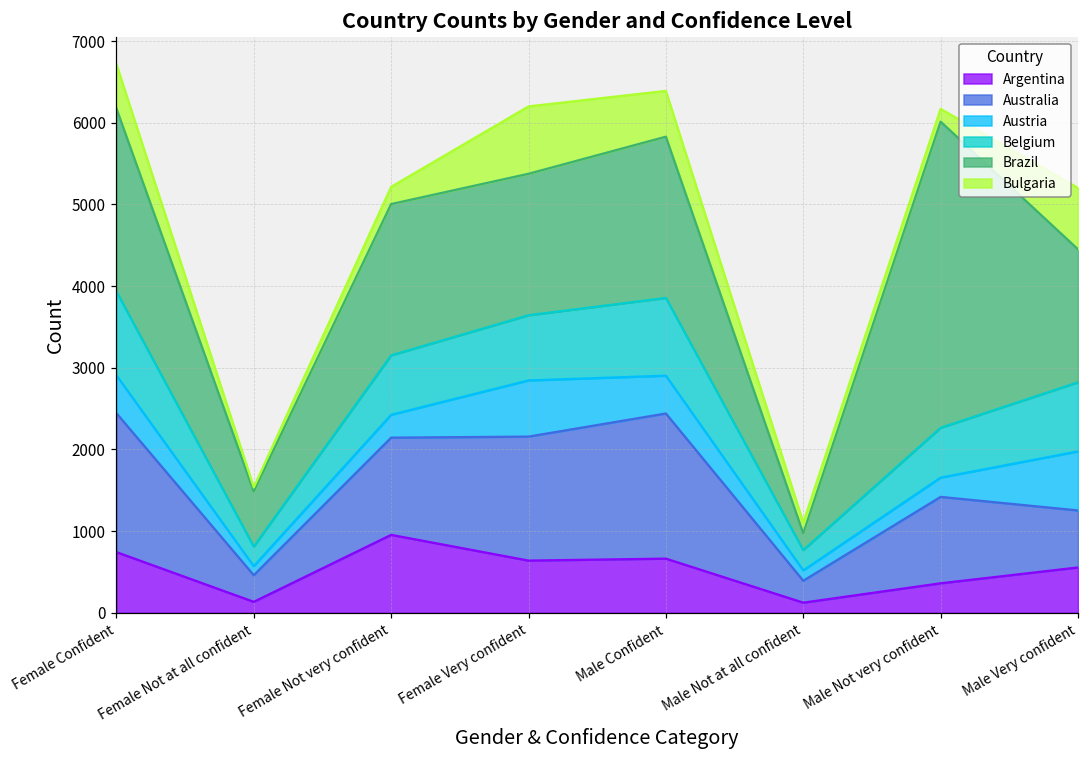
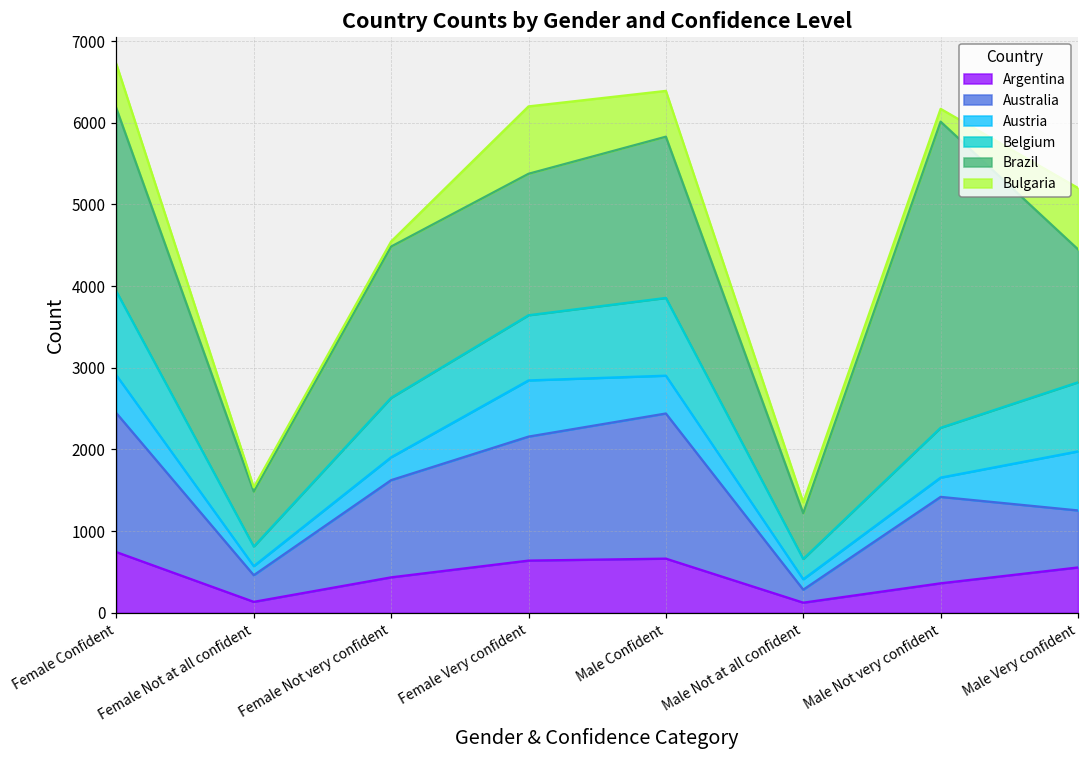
Argentina, Female Not very confident: 1000 -> 400
Bulgaria, Female Not very confident: 200 -> 100
Australia, Male Not at all confident: 300 -> 200
Brazil, Male Not at all confident: 200 -> 600
